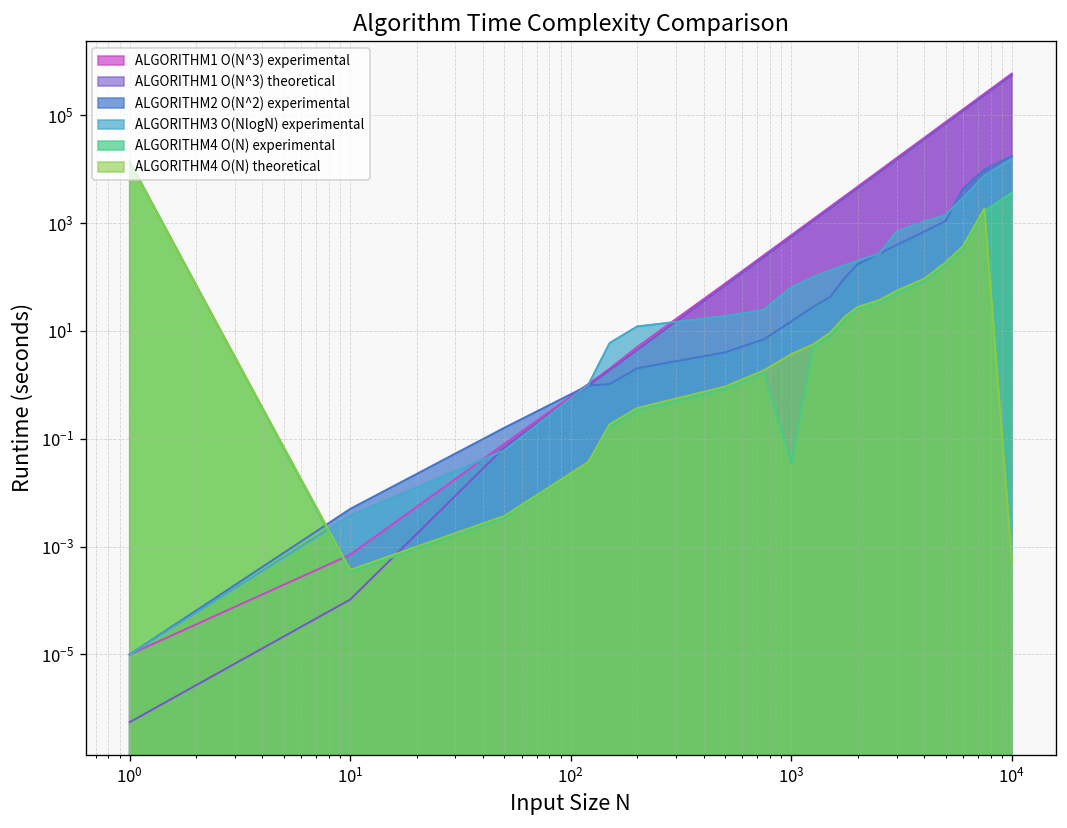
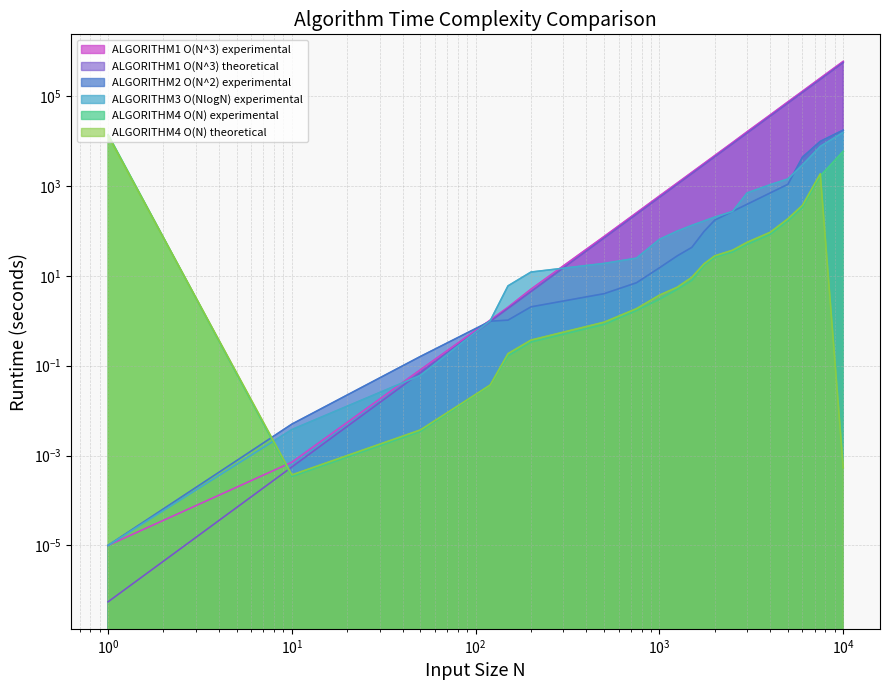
ALGORITHM1 O(N^3) theoretical, 10^1: 0.00010 -> 0.0006
ALGORITHM4 O(N) experimental, 10^3: 0.04 -> 3
ALGORITHM4 O(N) experimental, 10^4: 4000 -> 6000
